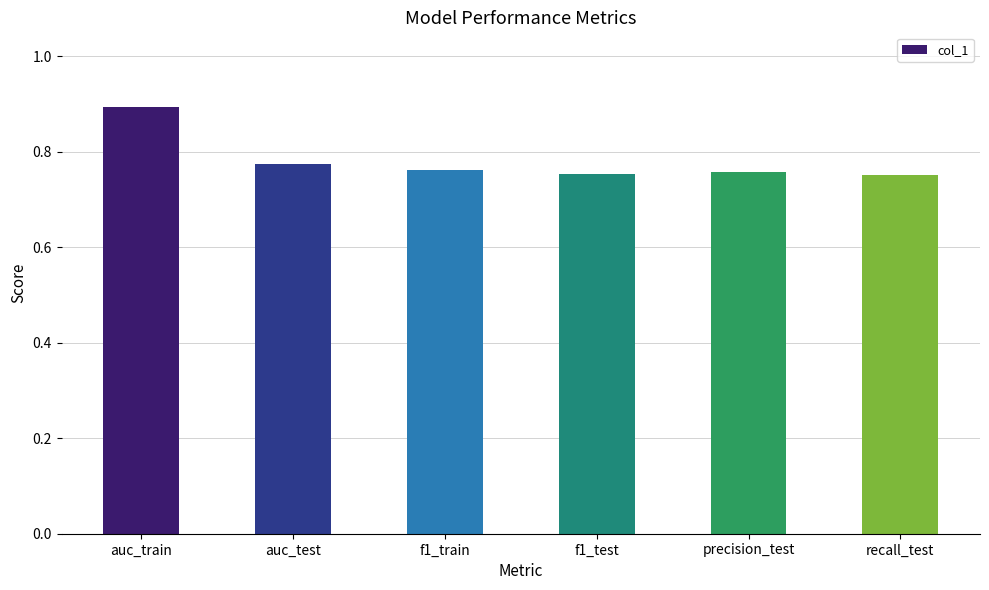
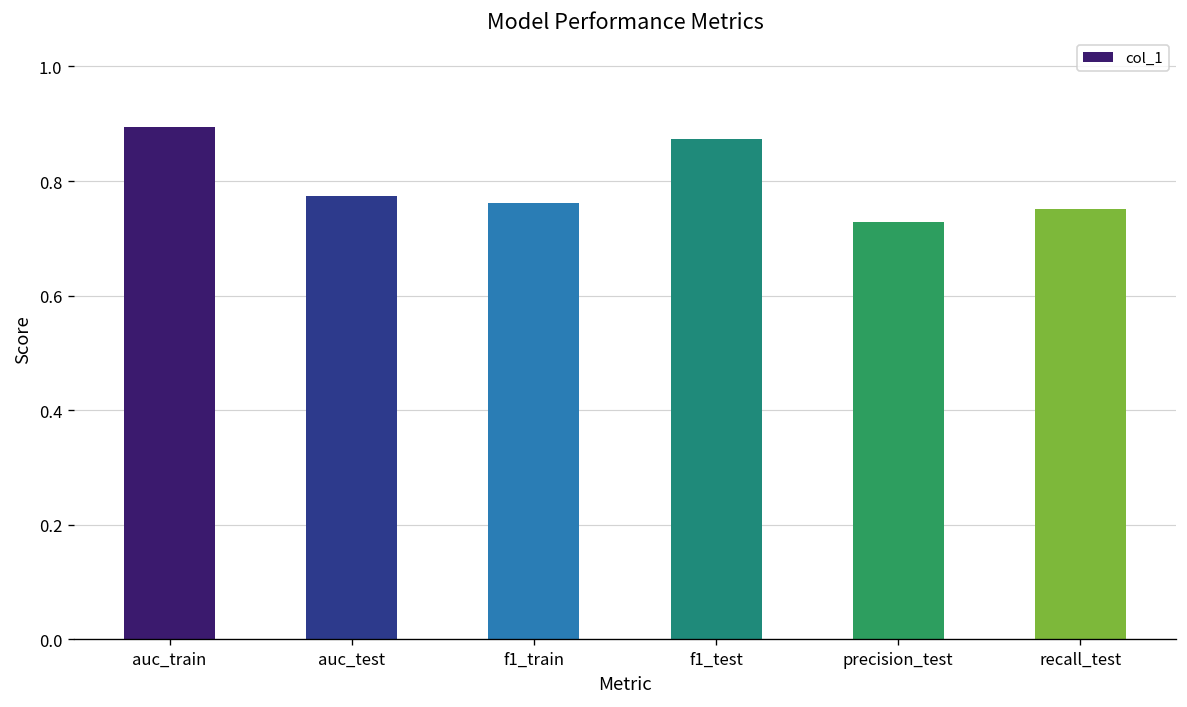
f1_test: 0.75 -> 0.87
precision_test: 0.76 -> 0.73
